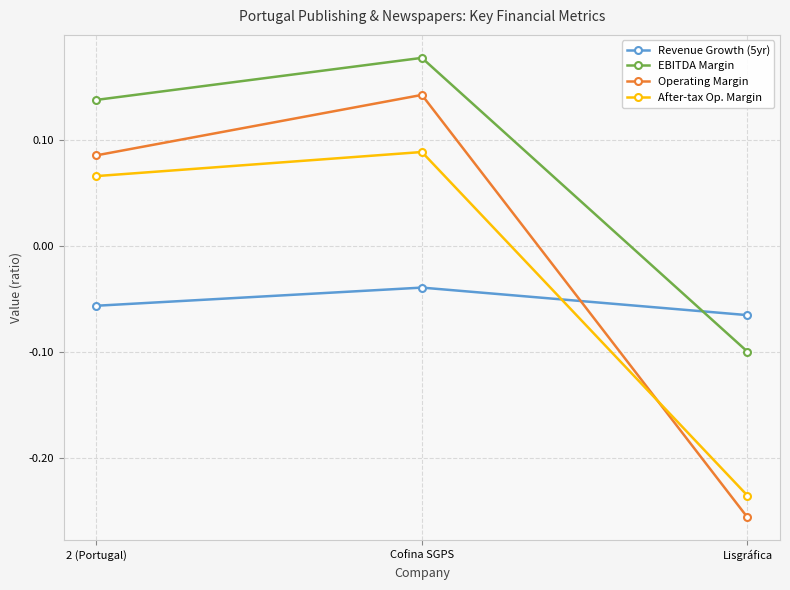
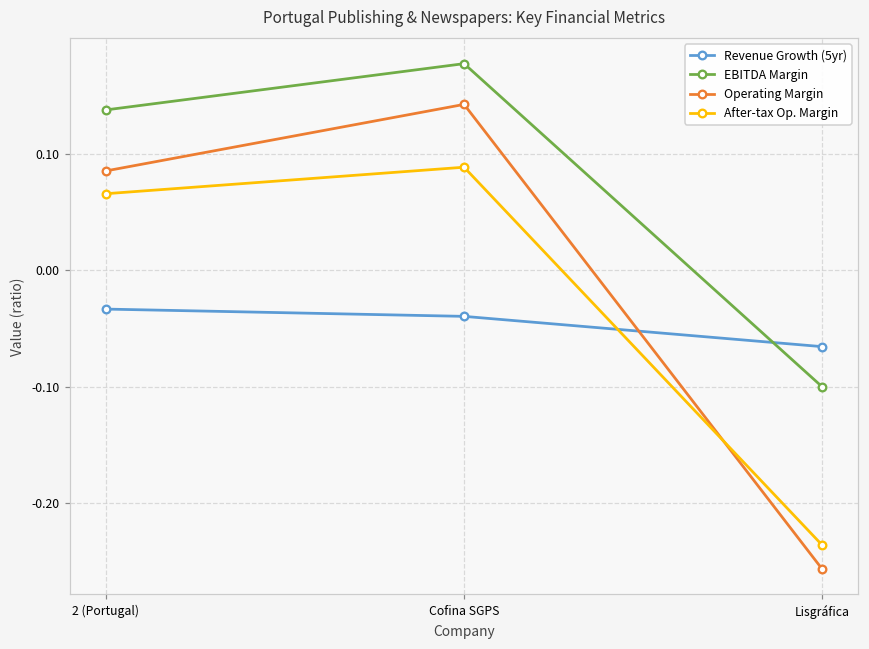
Revenue Growth (5yr), 2 (Portugal): -0.057 -> -0.033
